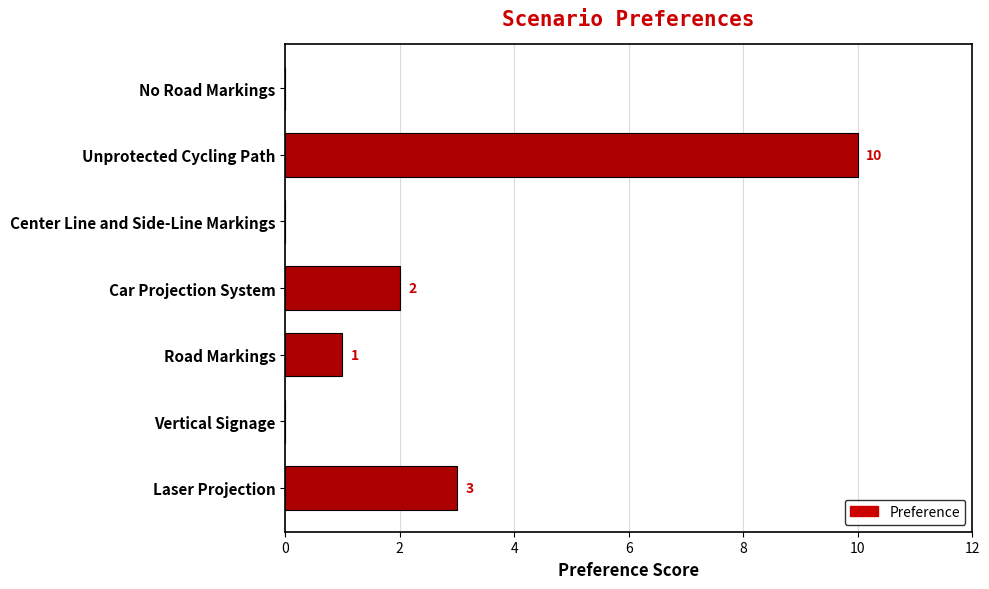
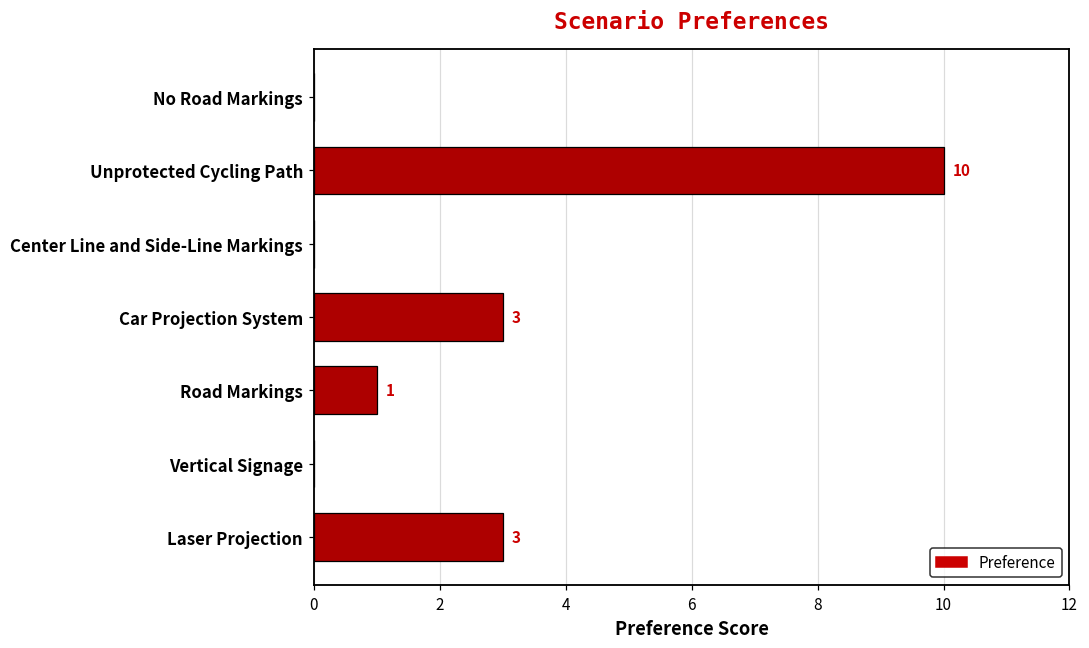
Car Projection System: 2 -> 3
